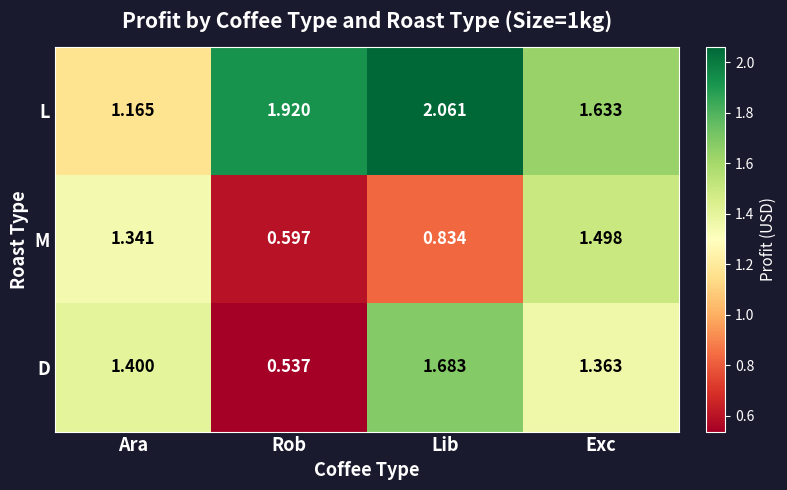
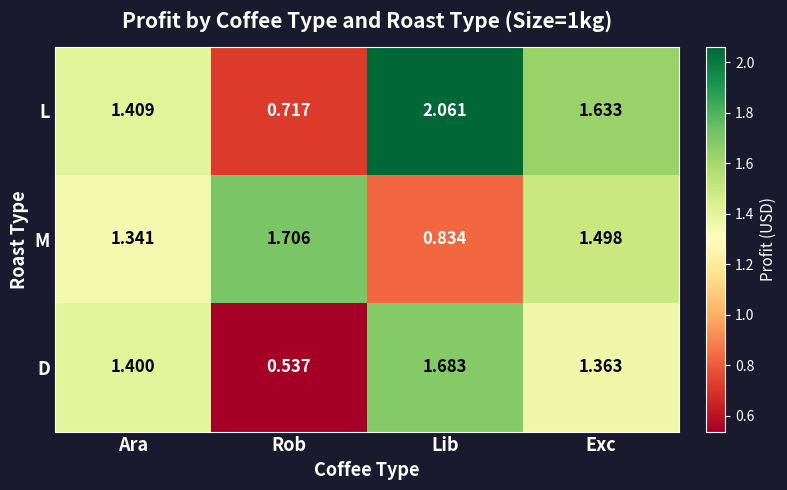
L, Ara: 1.165 -> 1.409
L, Rob: 1.920 -> 0.717
M, Rob: 0.597 -> 1.706
